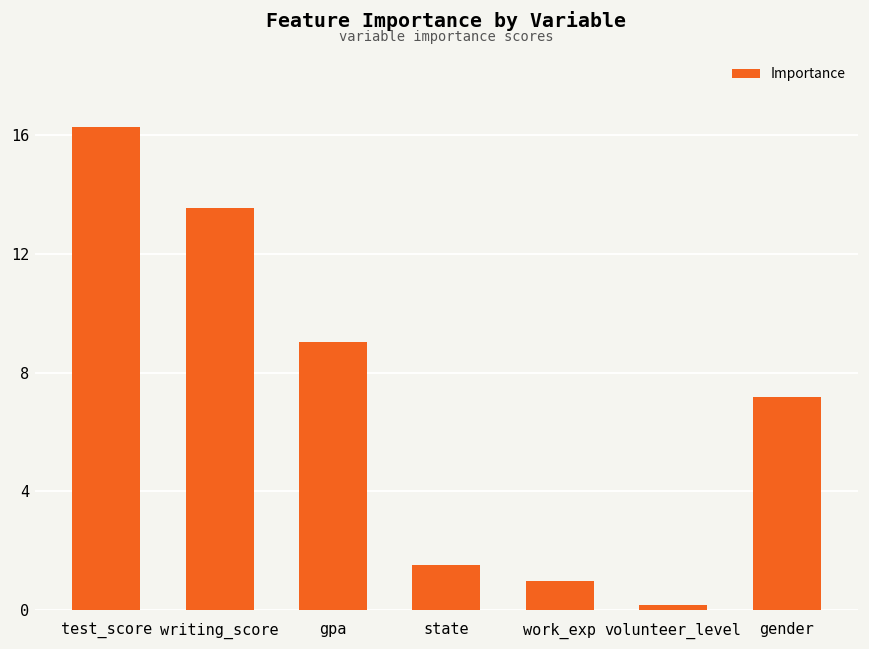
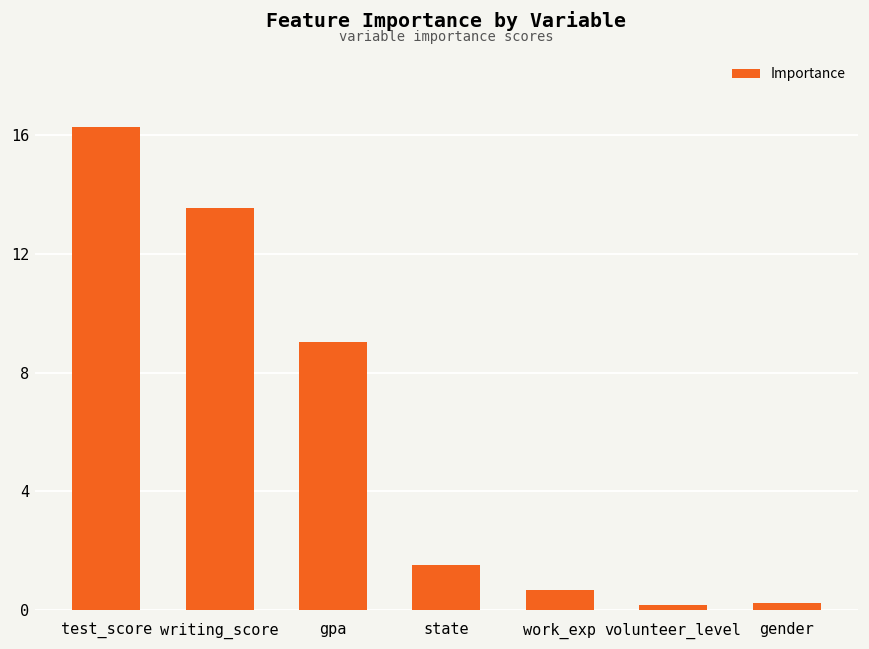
work_exp: 1.0 -> 0.7
gender: 7.2 -> 0.2
